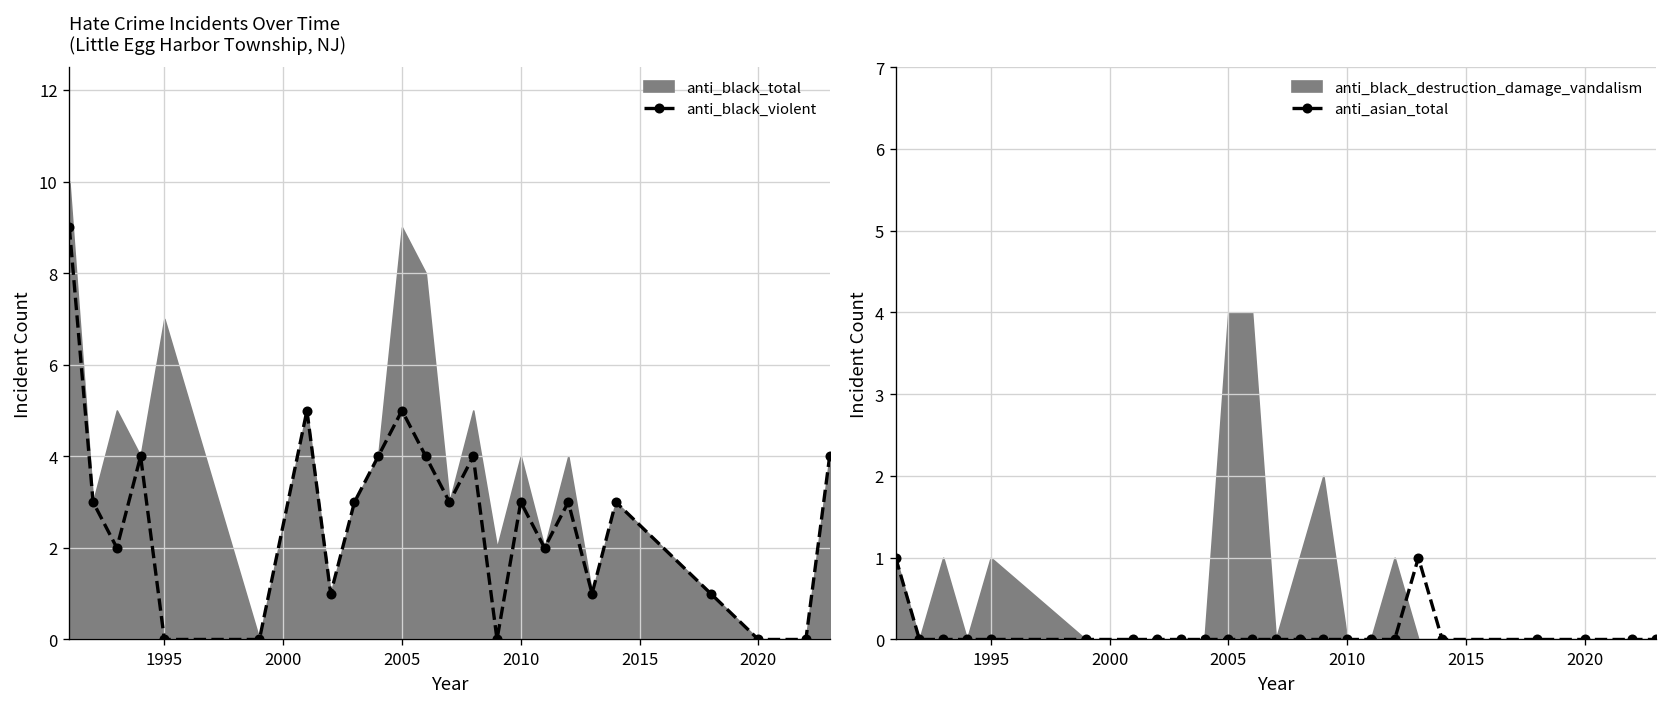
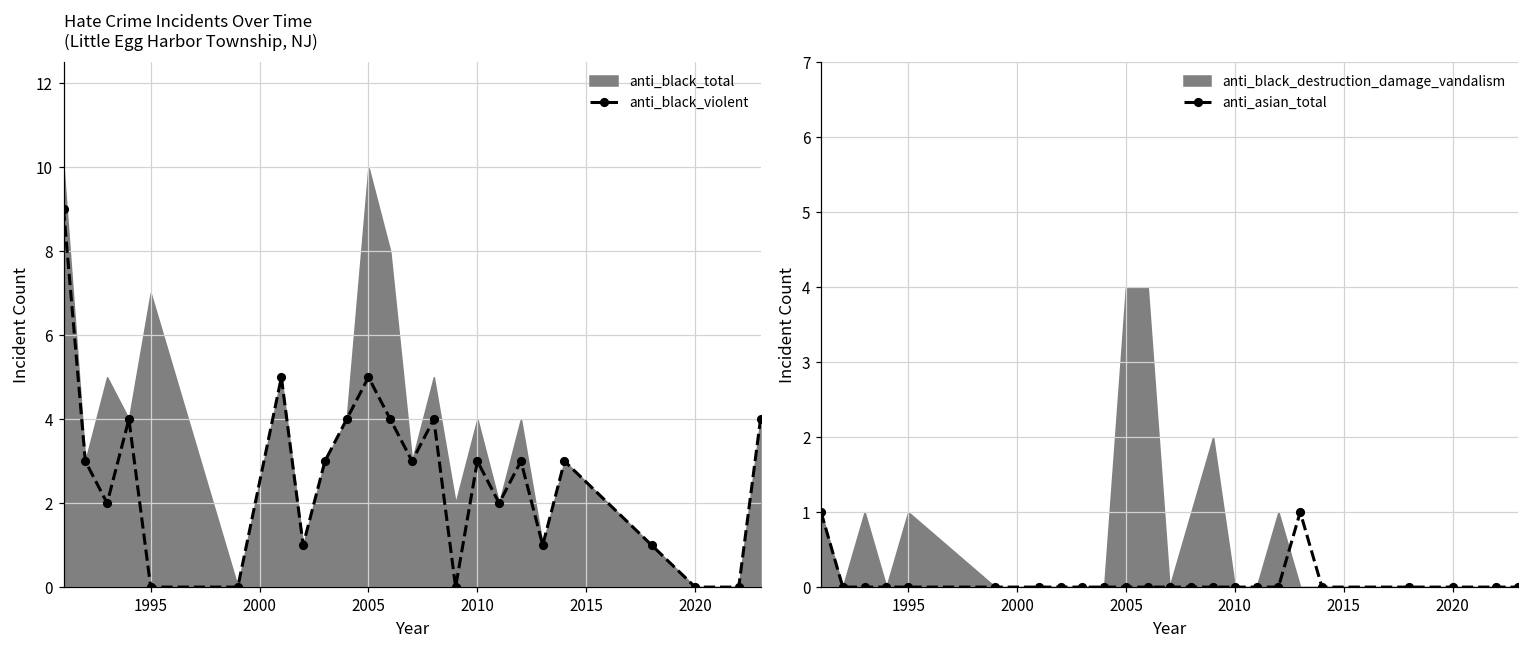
Hate Crime Incidents Over Time (Little Egg Harbor Township, NJ), anti_black_total, 2005: 9 -> 10
